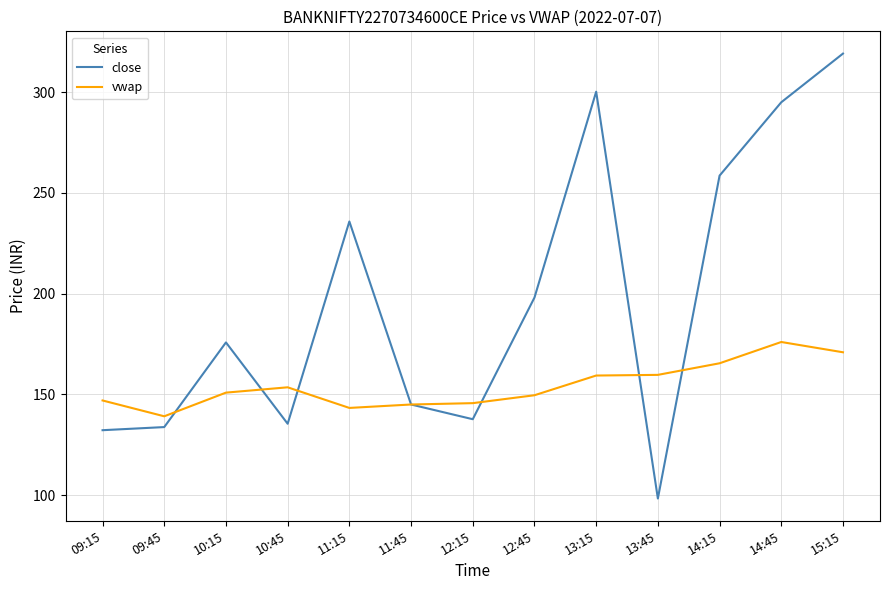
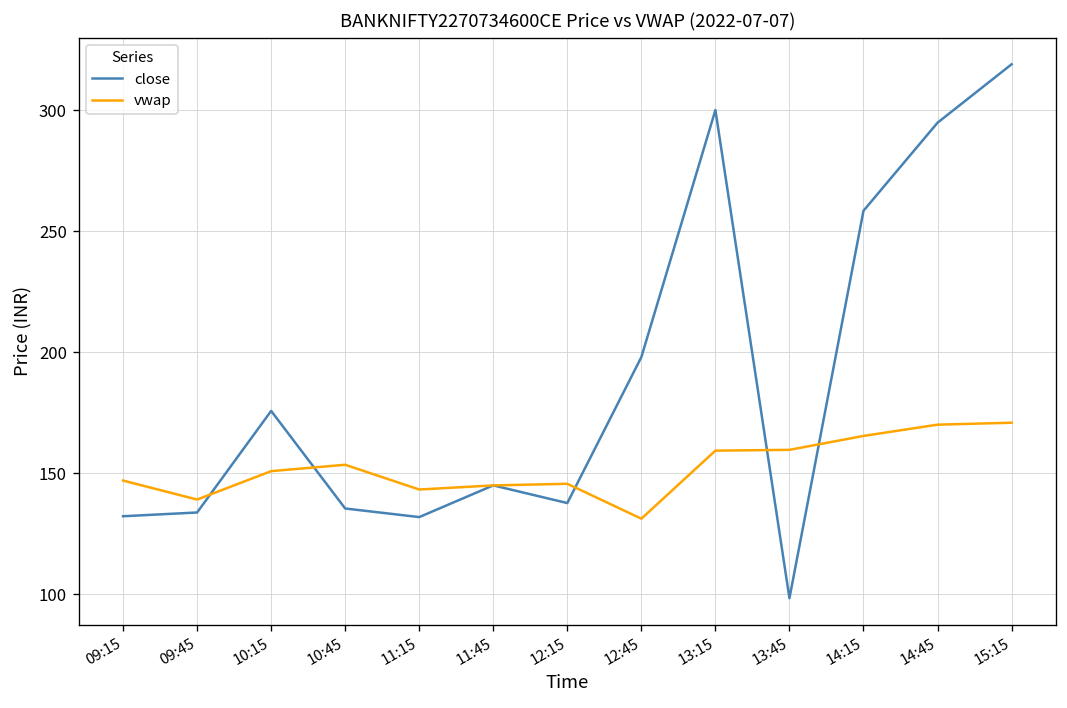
close, 11:15: 236 -> 132
vwap, 12:45: 150 -> 131
vwap, 14:45: 176 -> 170
